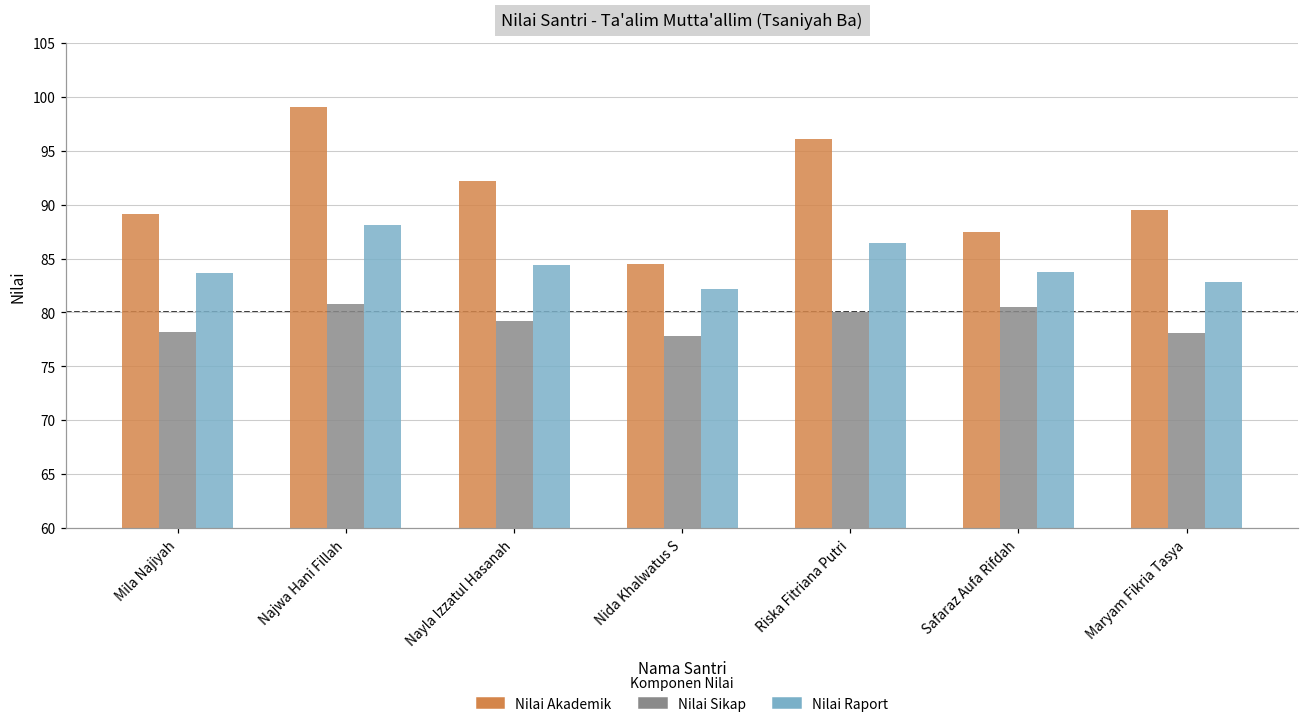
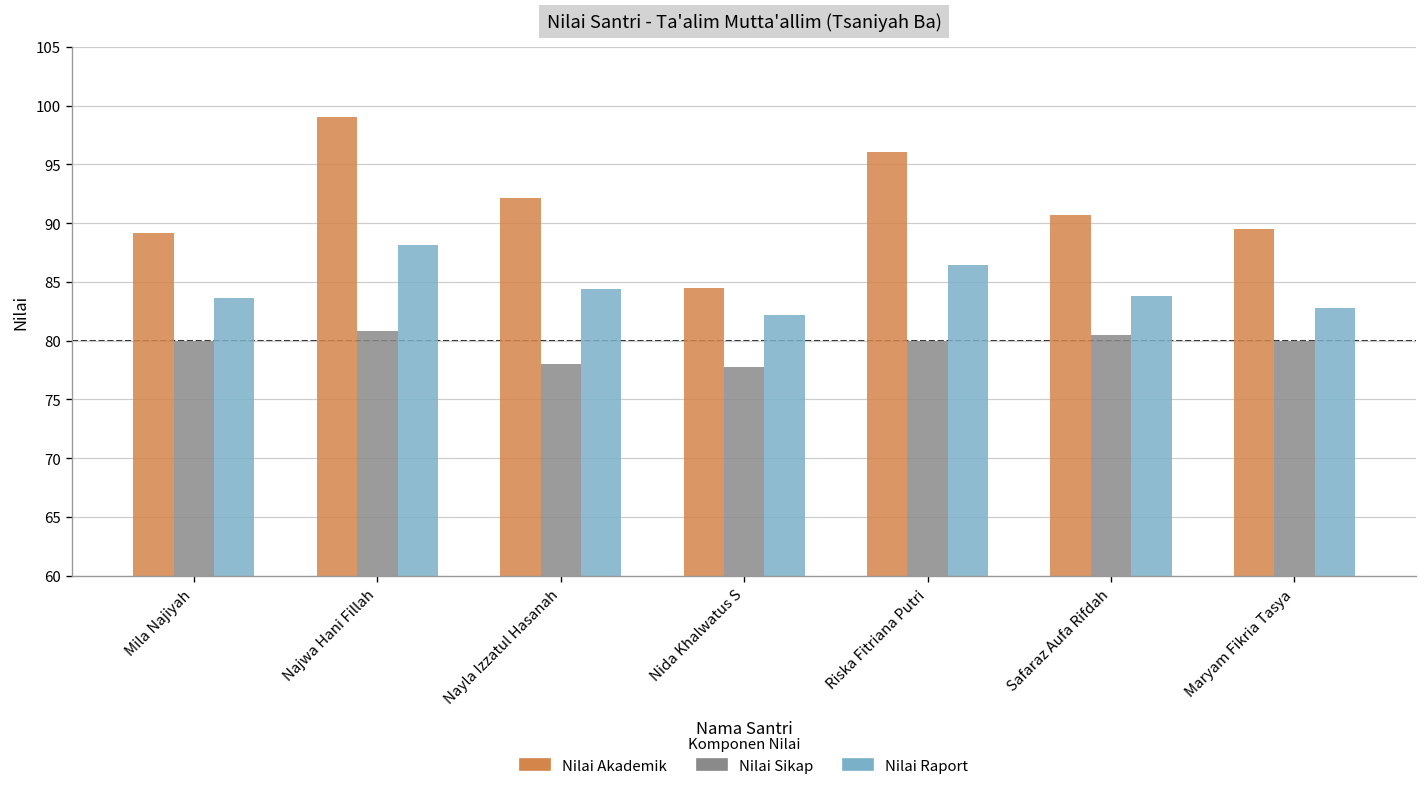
Nilai Sikap, Mila Najiyah: 78 -> 80
Nilai Sikap, Nayla Izzatul Hasanah: 79 -> 78
Nilai Akademik, Safaraz Aufa Rifdah: 87 -> 91
Nilai Sikap, Maryam Fikria Tasya: 78 -> 80
